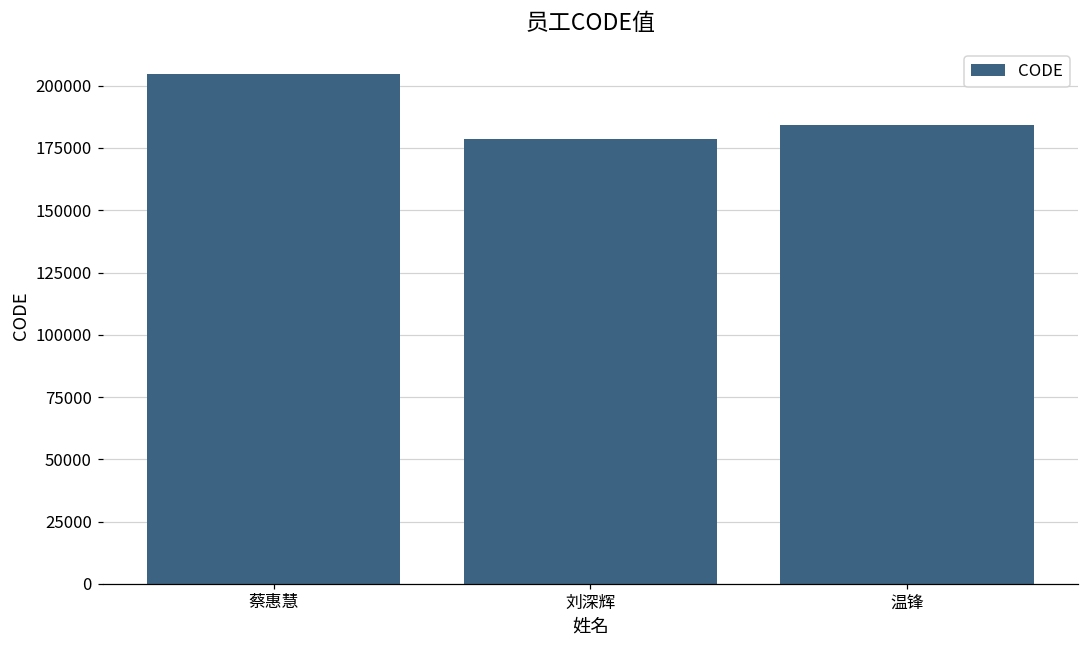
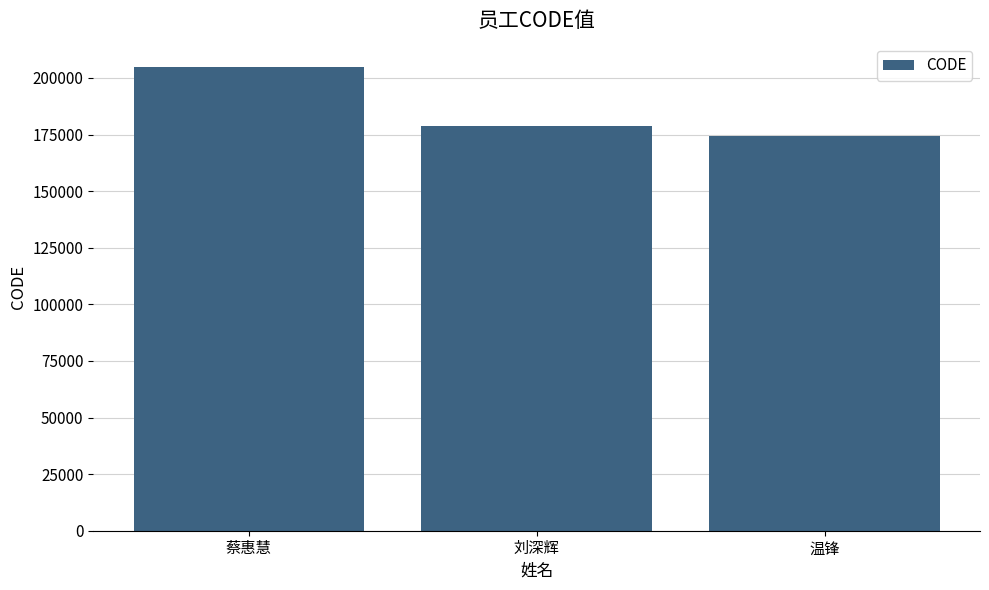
温锋: 184000 -> 175000
